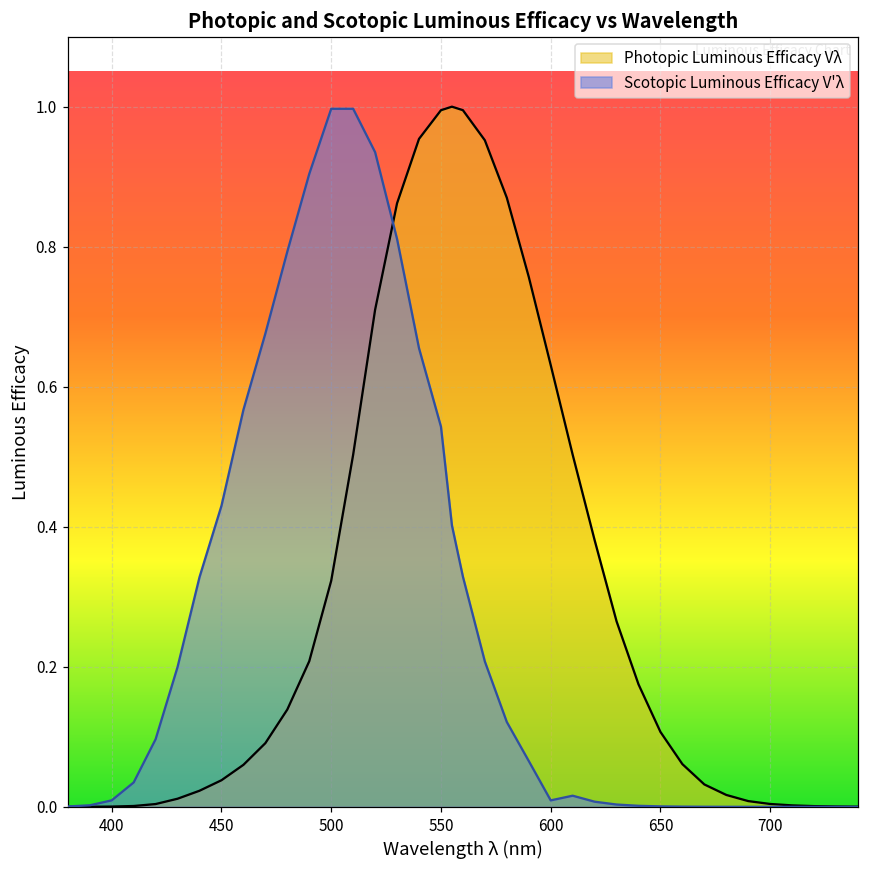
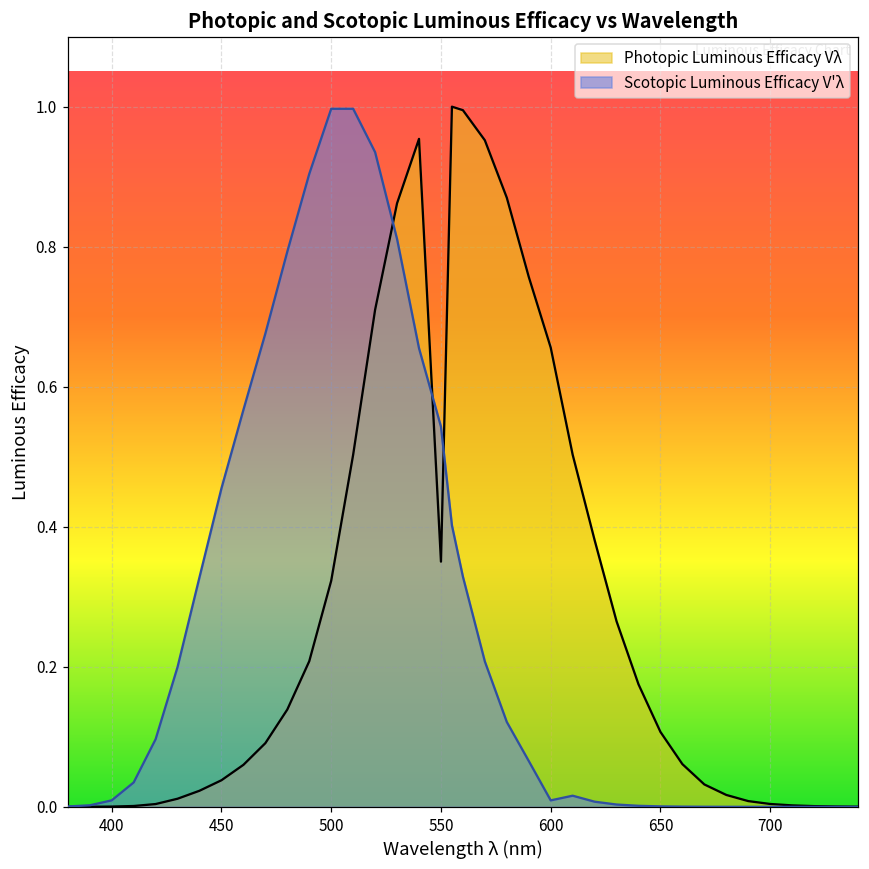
Scotopic Luminous Efficacy V'λ, 450: 0.43 -> 0.46
Photopic Luminous Efficacy Vλ, 550: 0.99 -> 0.35
Photopic Luminous Efficacy Vλ, 600: 0.63 -> 0.66
